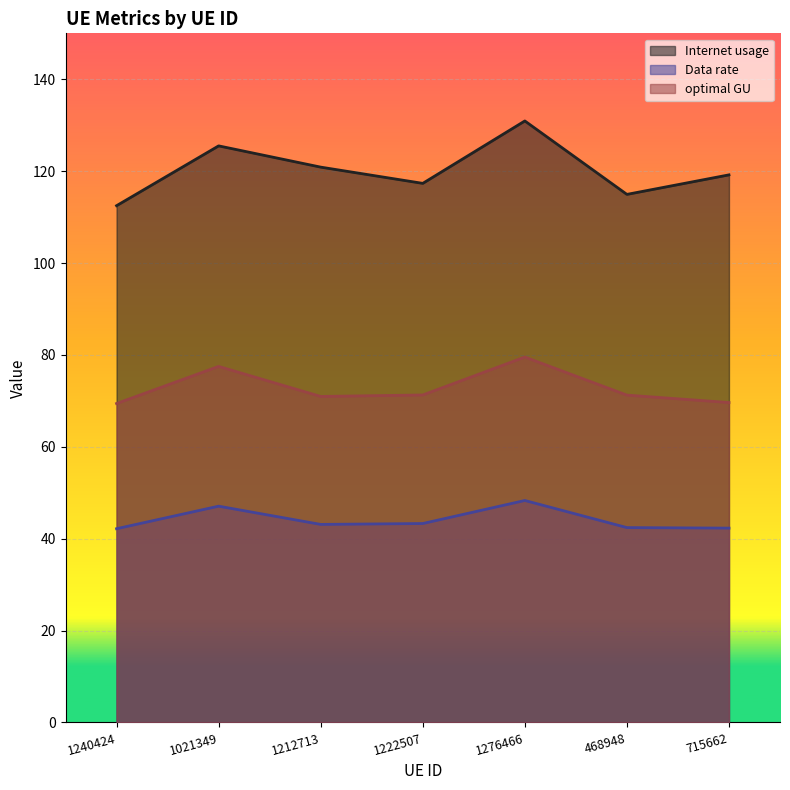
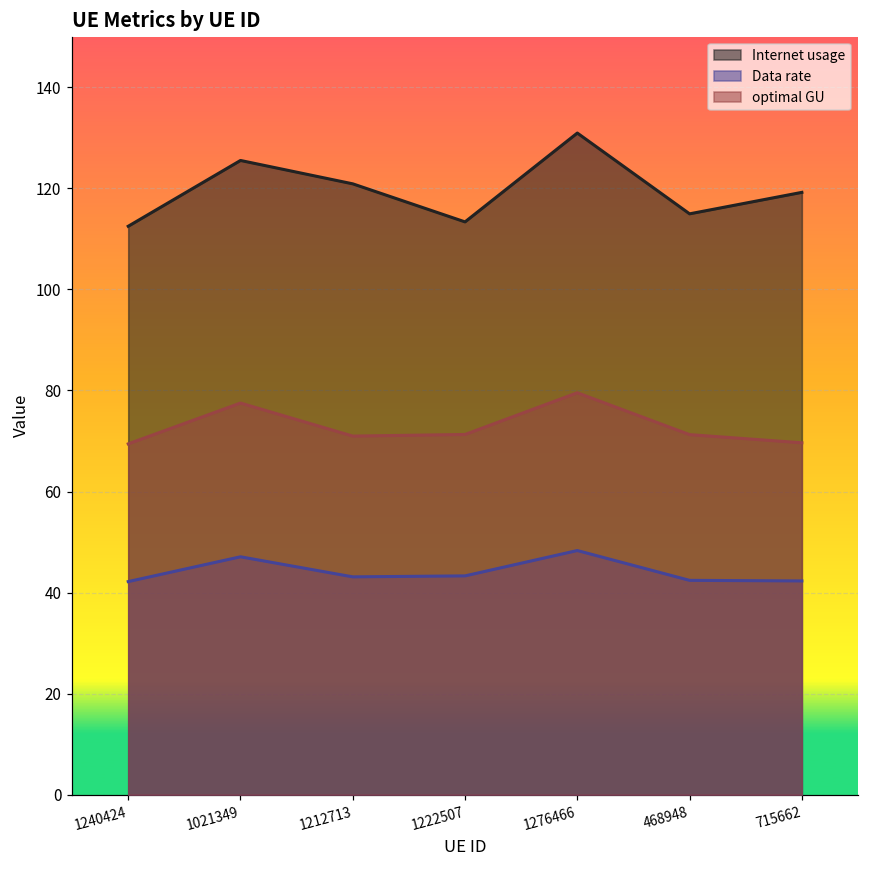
Internet usage, 1222507: 117 -> 113
